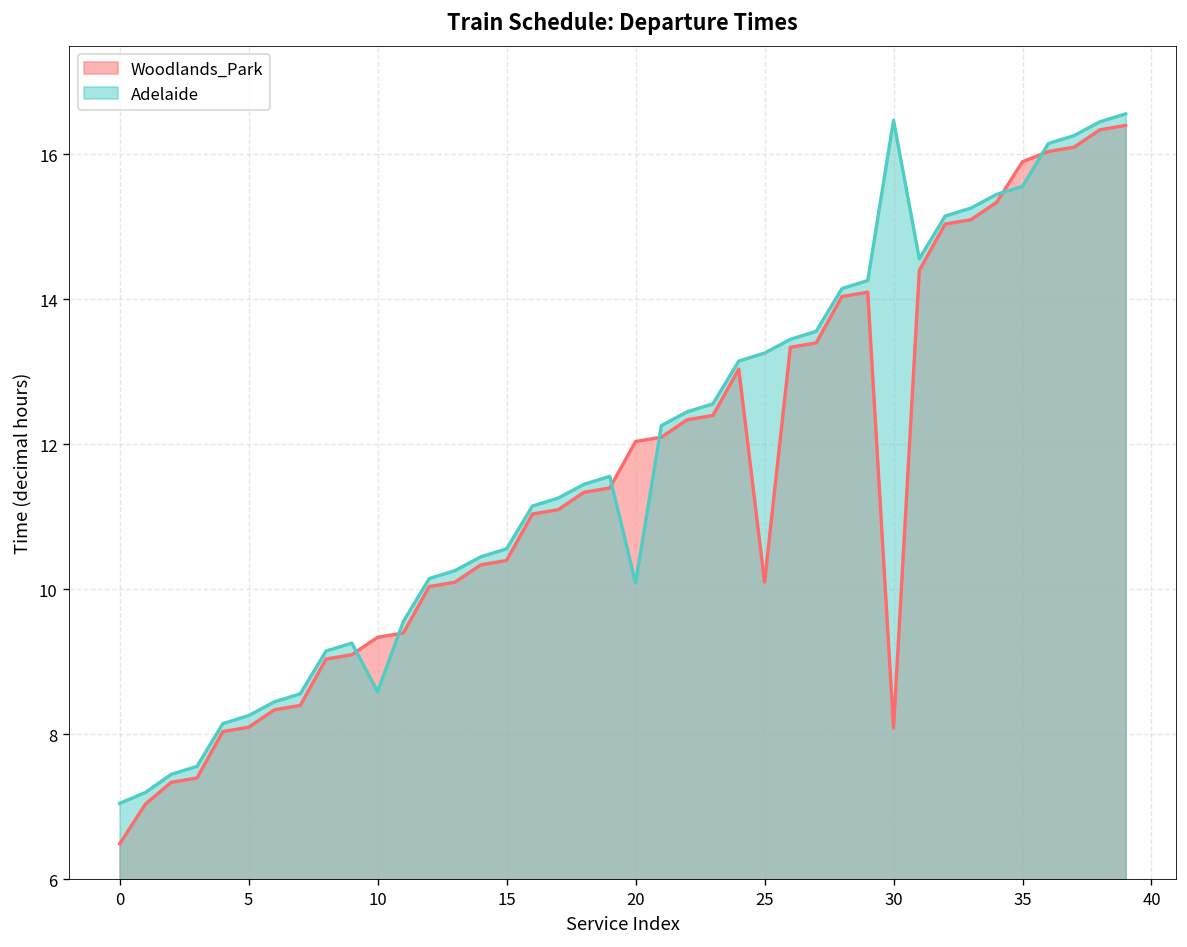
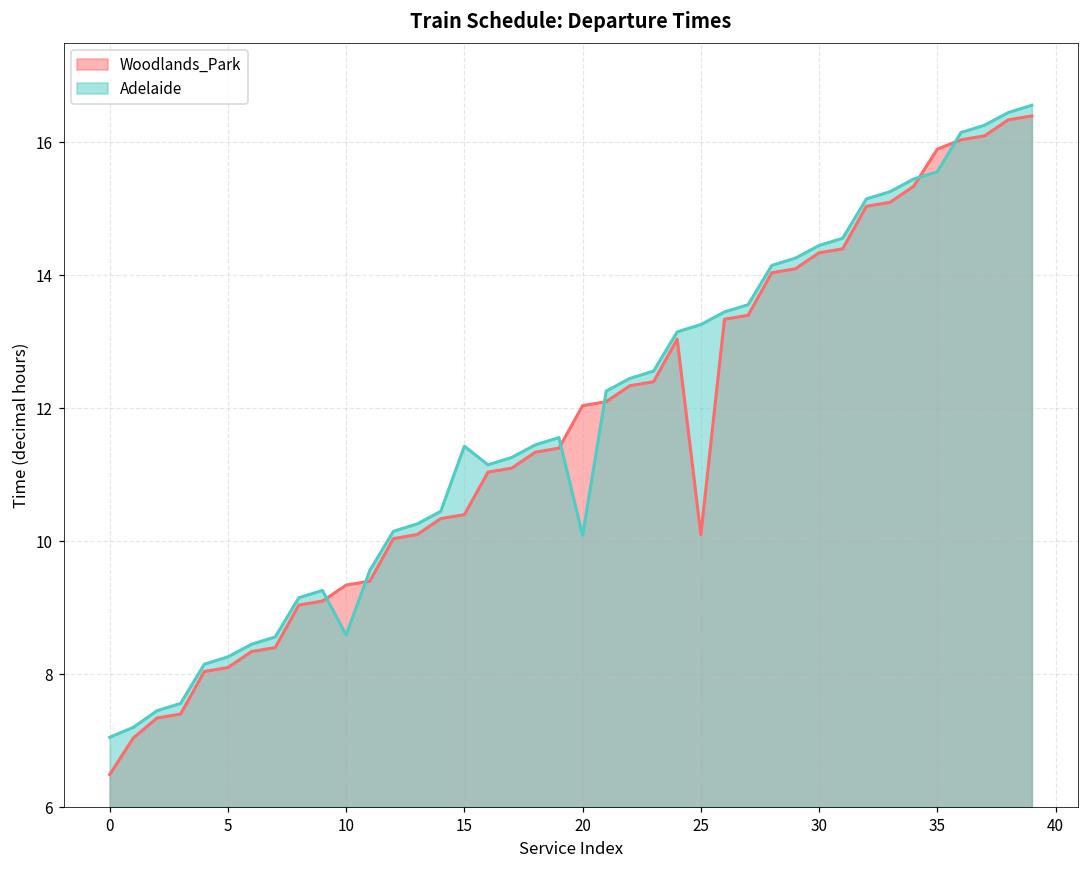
Adelaide, 15: 10.6 -> 11.4
Woodlands_Park, 30: 8.1 -> 14.3
Adelaide, 30: 16.5 -> 14.5
